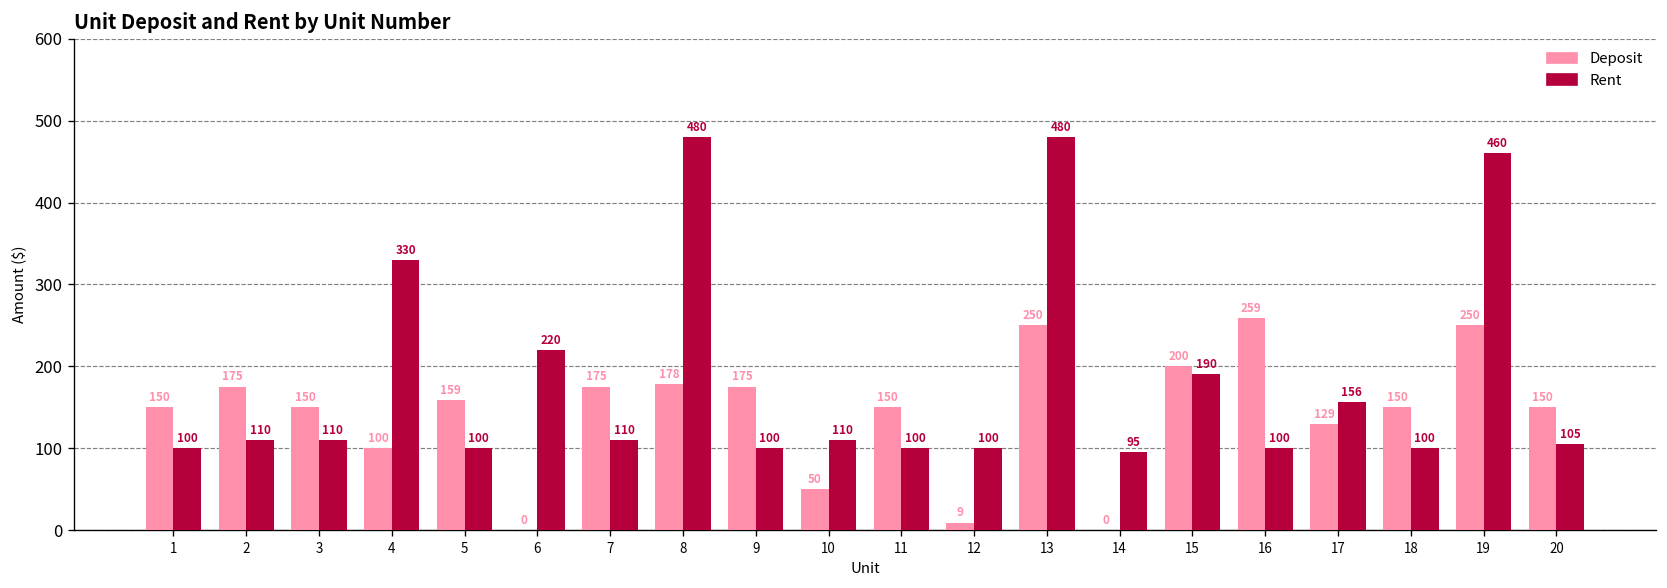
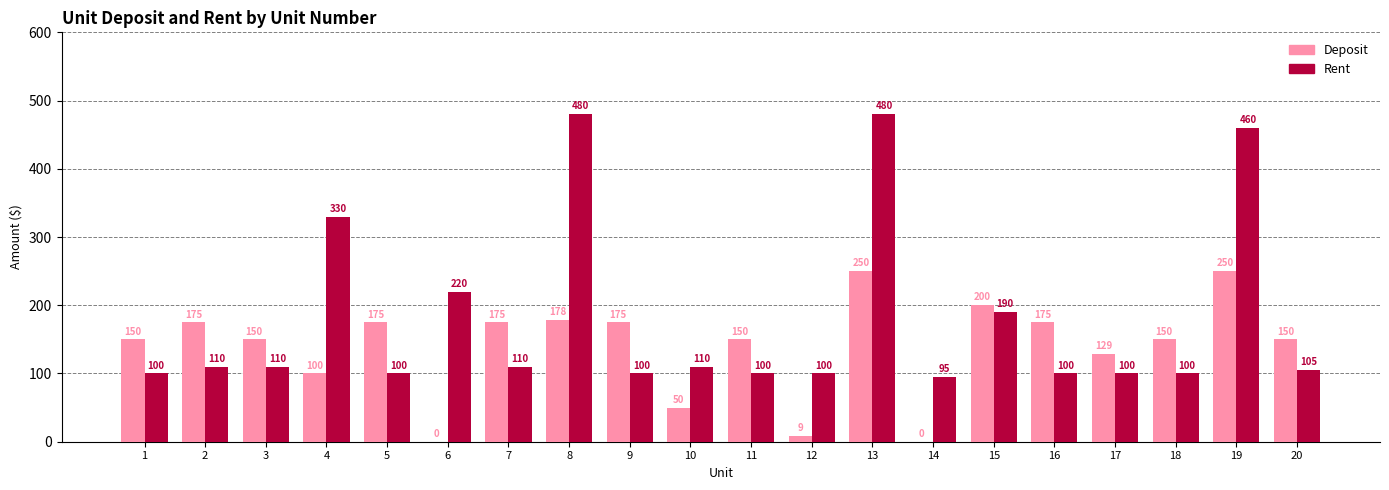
Deposit, 5: 159 -> 175
Deposit, 16: 259 -> 175
Rent, 17: 156 -> 100
